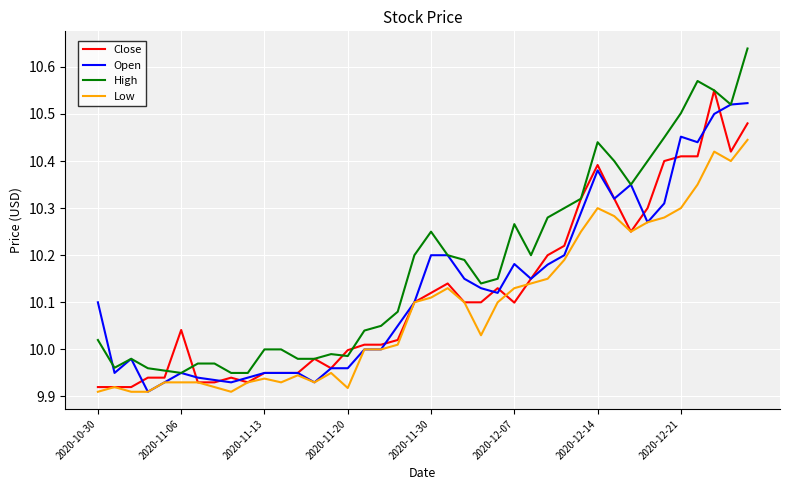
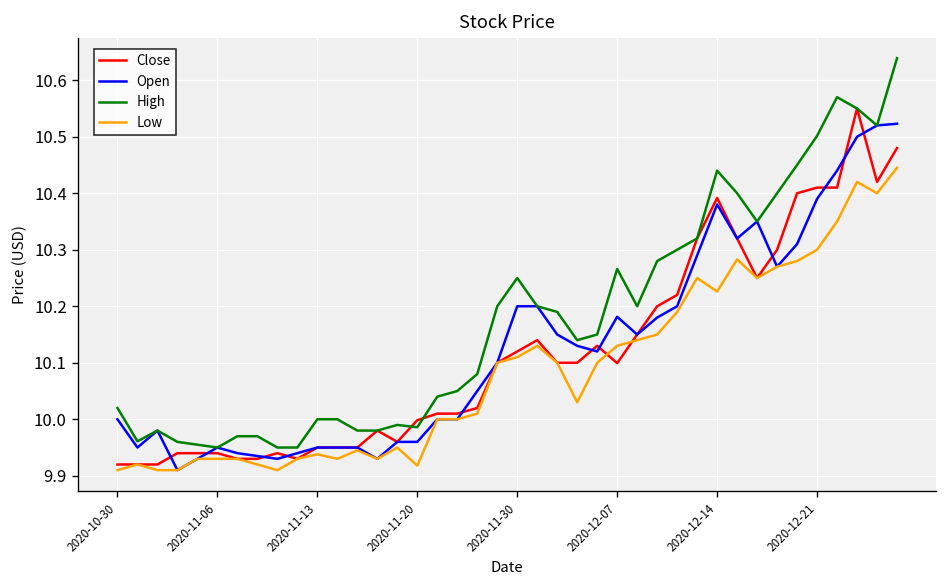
Open, 2020-10-30: 10.1 -> 10.0
Close, 2020-11-06: 10.04 -> 9.94
Low, 2020-12-14: 10.30 -> 10.23
Open, 2020-12-21: 10.45 -> 10.39
